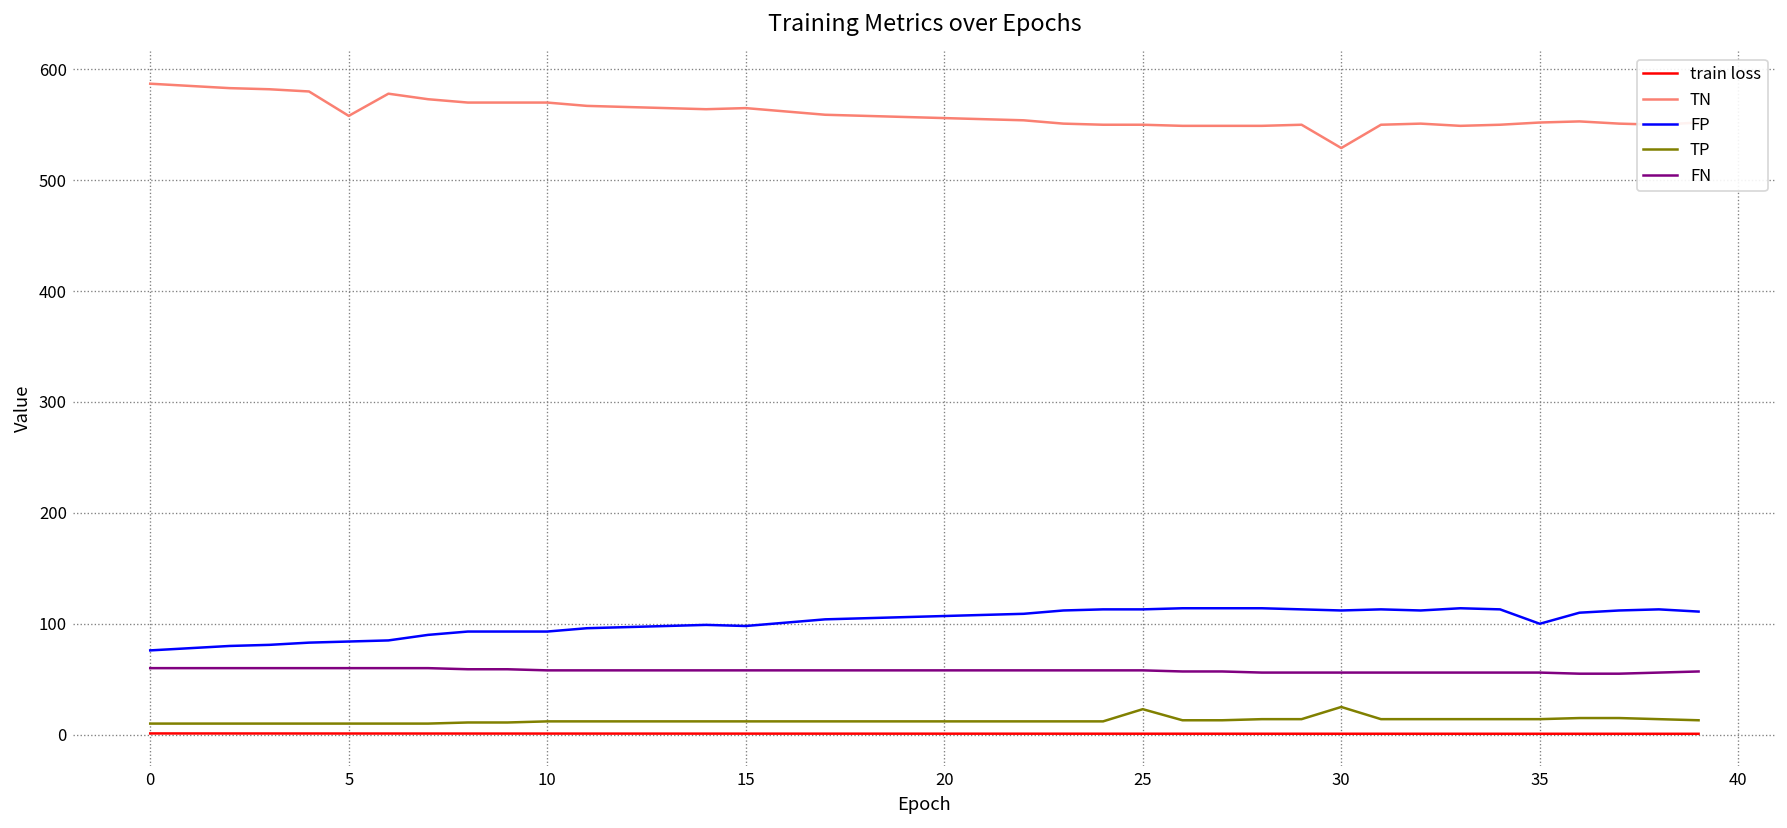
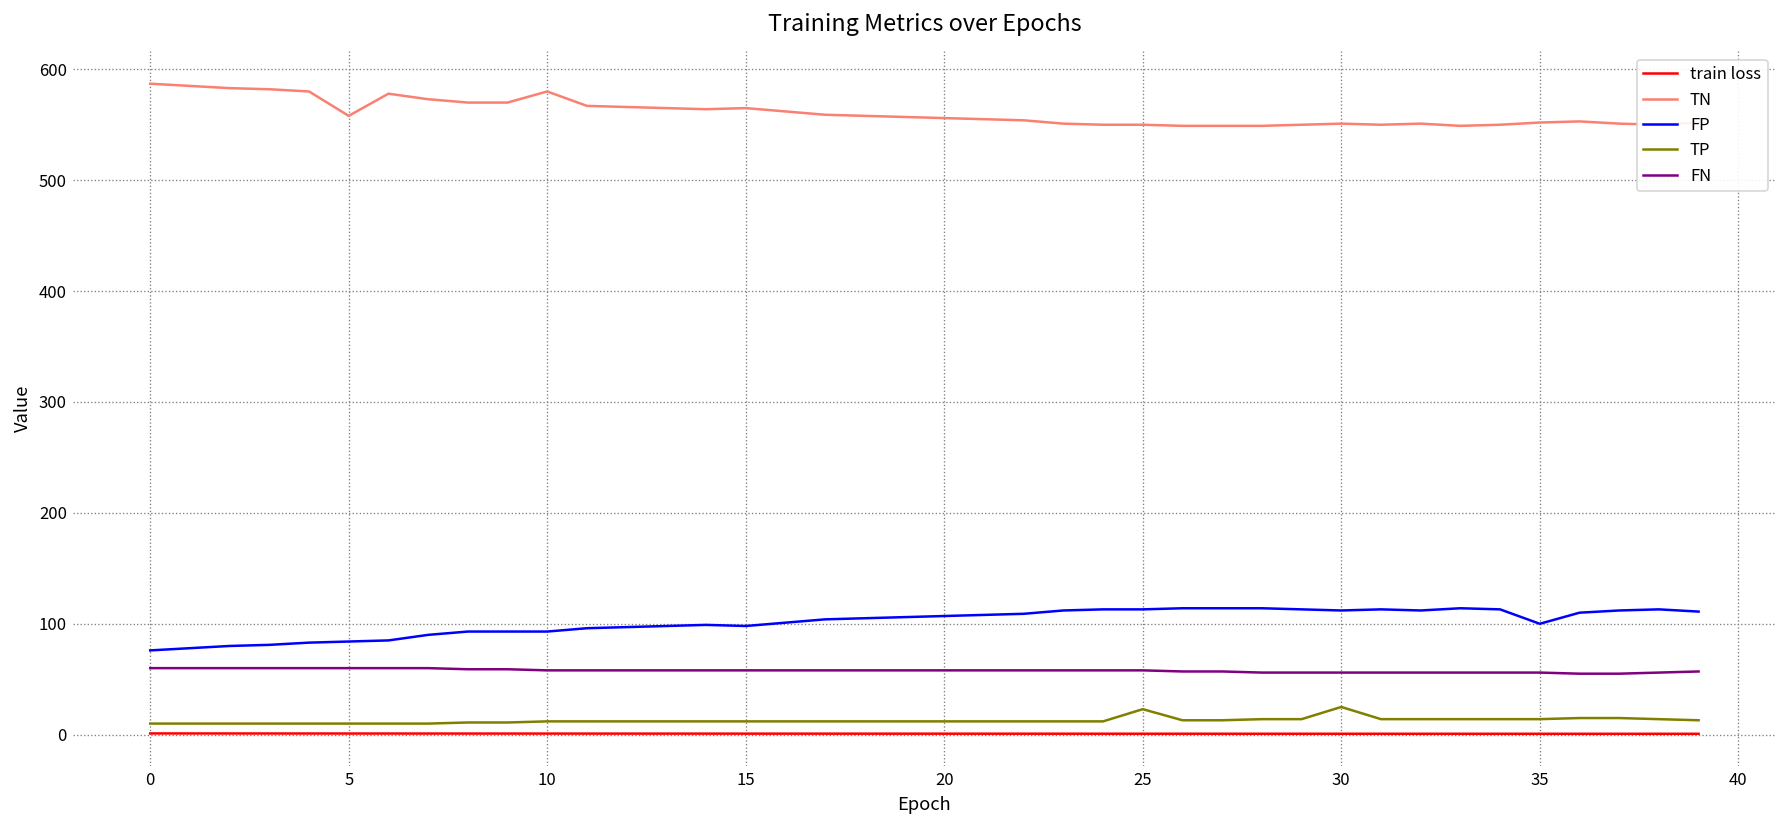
TN, 10: 570 -> 580
TN, 30: 530 -> 550
